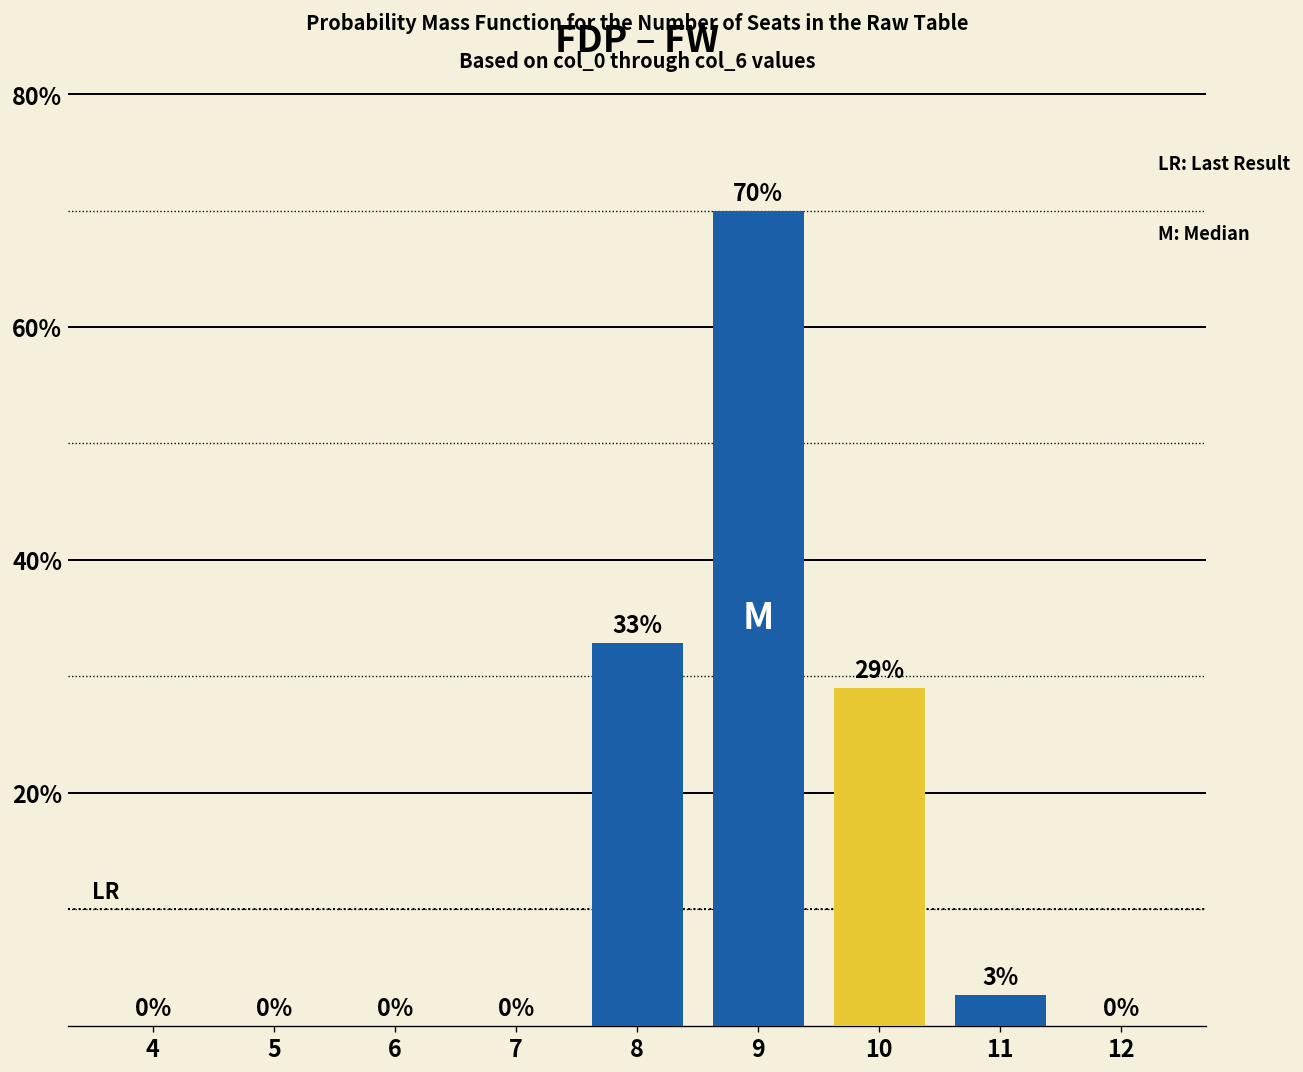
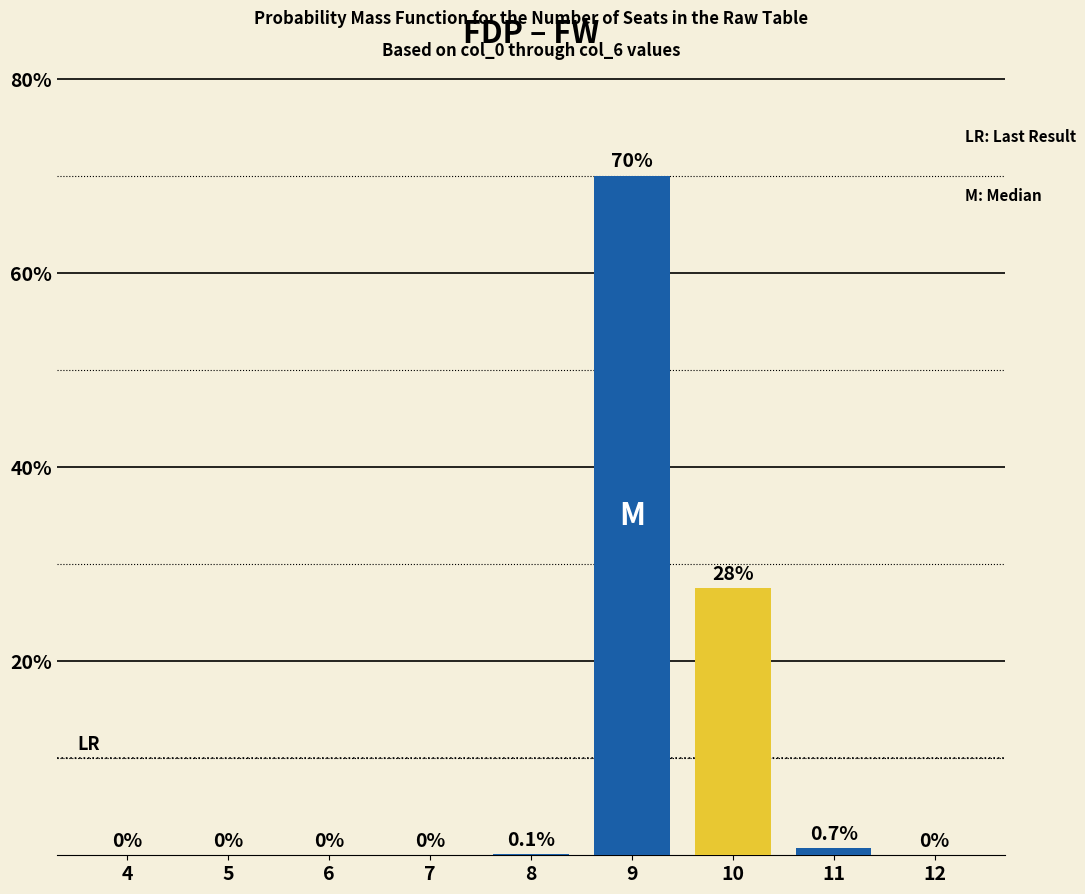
8: 33% -> 0.1%
10: 29% -> 28%
11: 3% -> 0.7%
